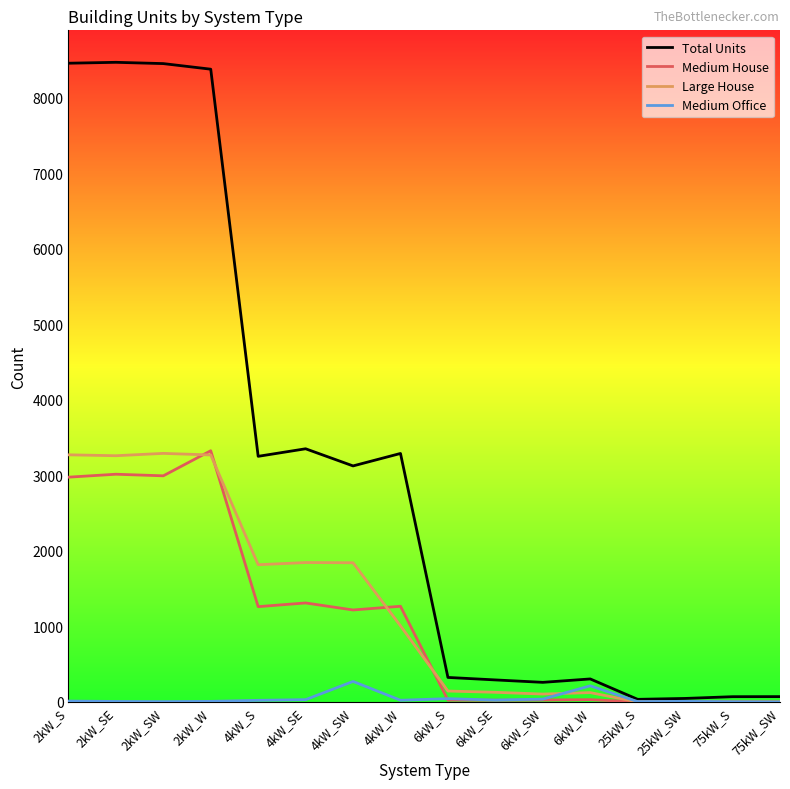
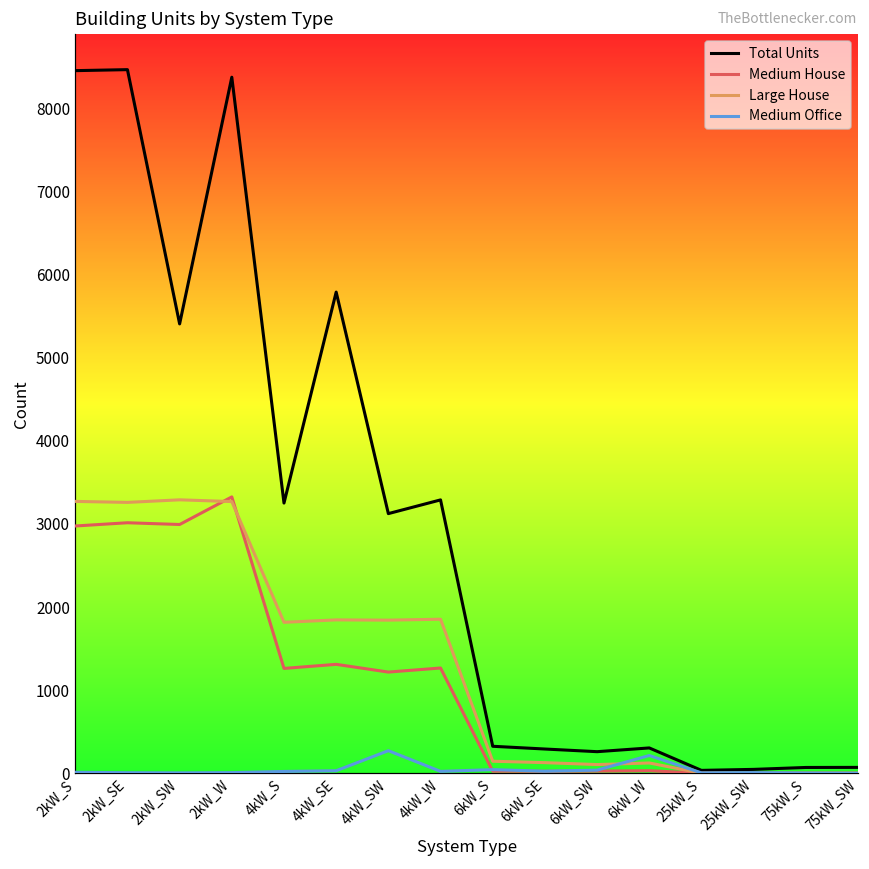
Total Units, 2kW_SW: 8500 -> 5400
Total Units, 4kW_SE: 3400 -> 5800
Large House, 4kW_W: 1000 -> 1900
